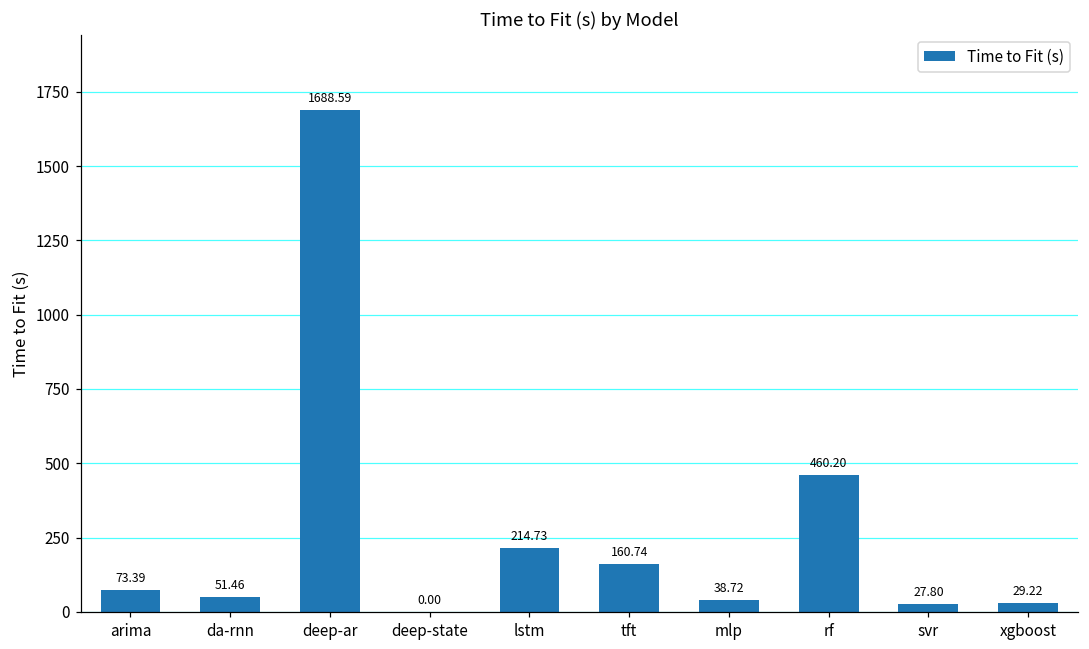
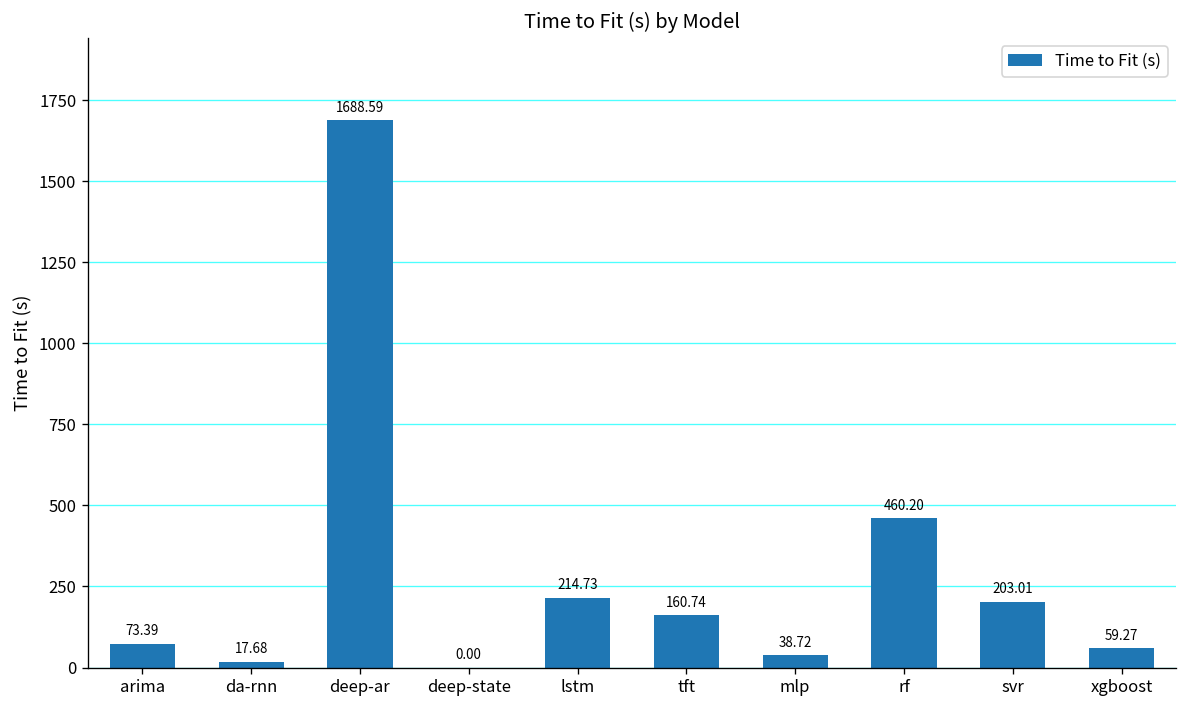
da-rnn: 51.46 -> 17.68
svr: 27.80 -> 203.01
xgboost: 29.22 -> 59.27
